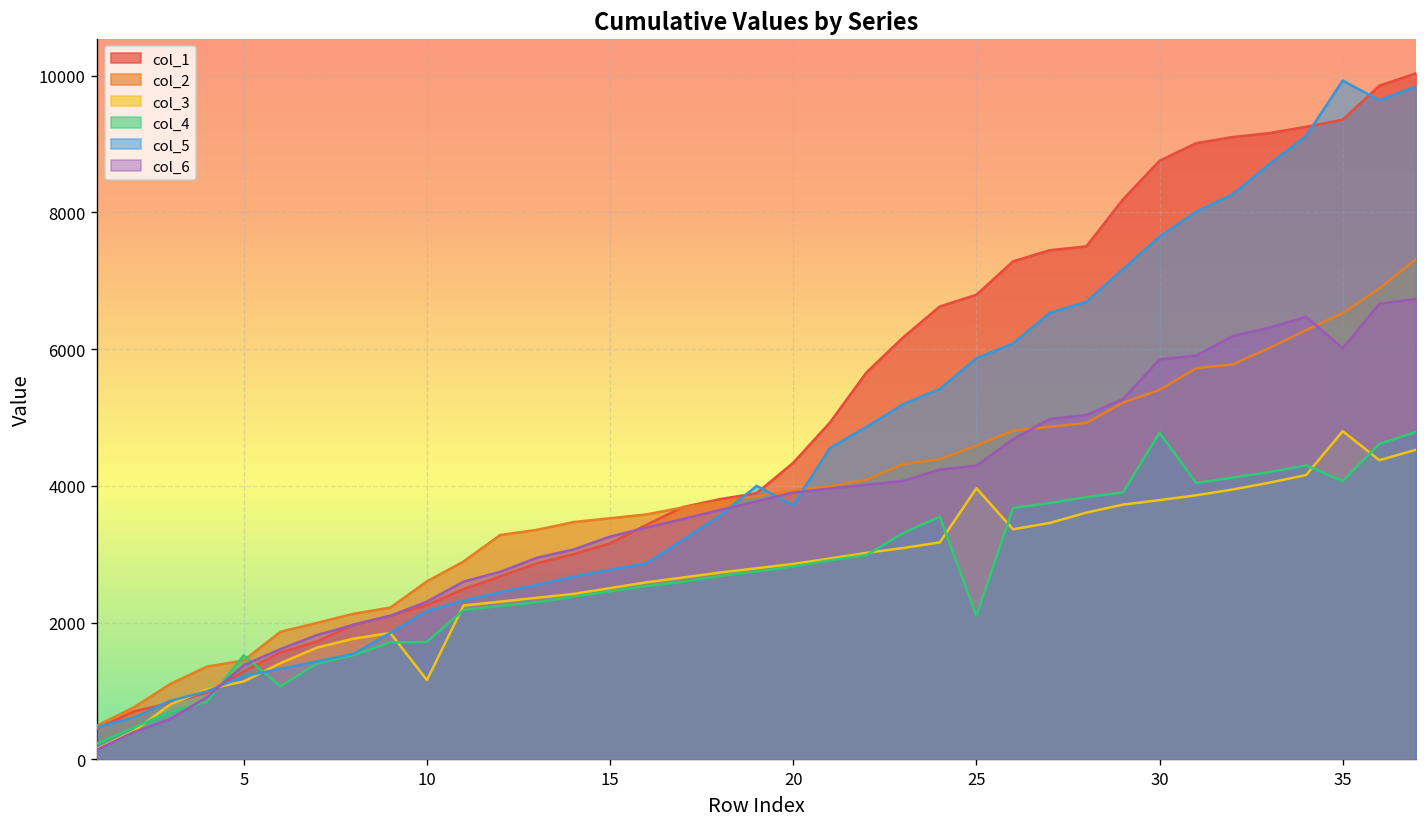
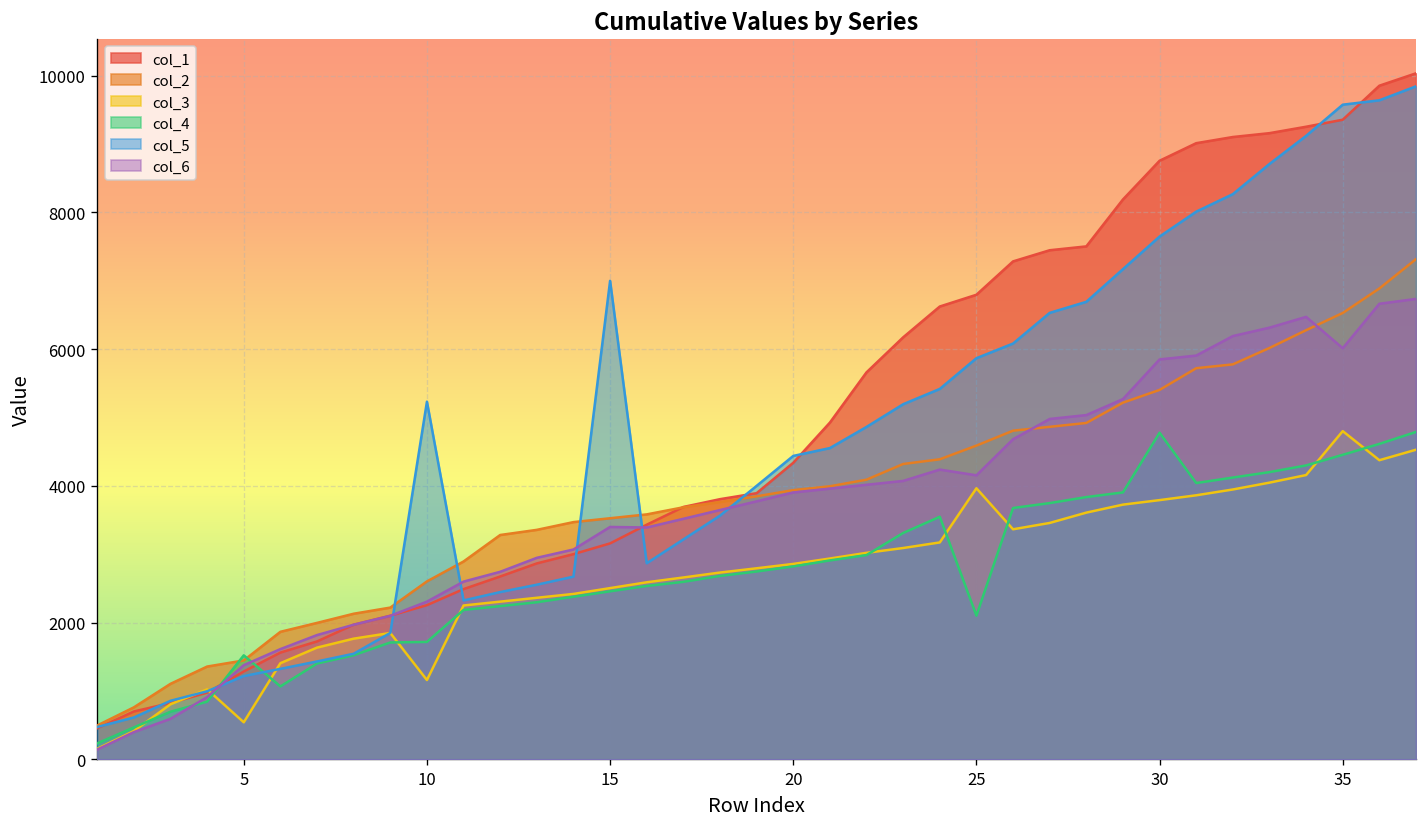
col_3, 5: 1100 -> 500
col_5, 10: 2200 -> 5200
col_5, 15: 2800 -> 7000
col_6, 15: 3300 -> 3400
col_5, 20: 3700 -> 4400
col_6, 25: 4300 -> 4200
col_4, 35: 4100 -> 4500
col_5, 35: 9900 -> 9600
